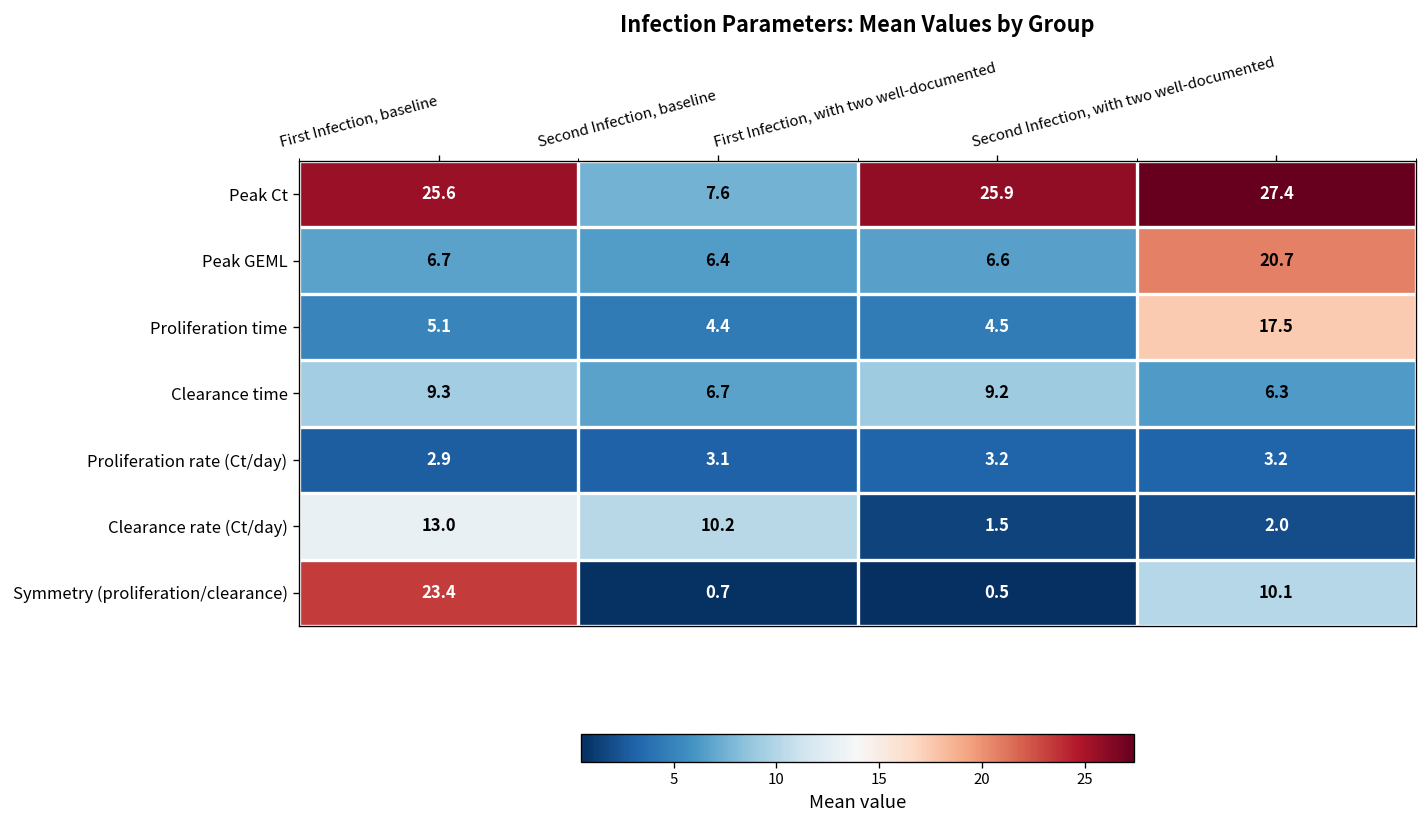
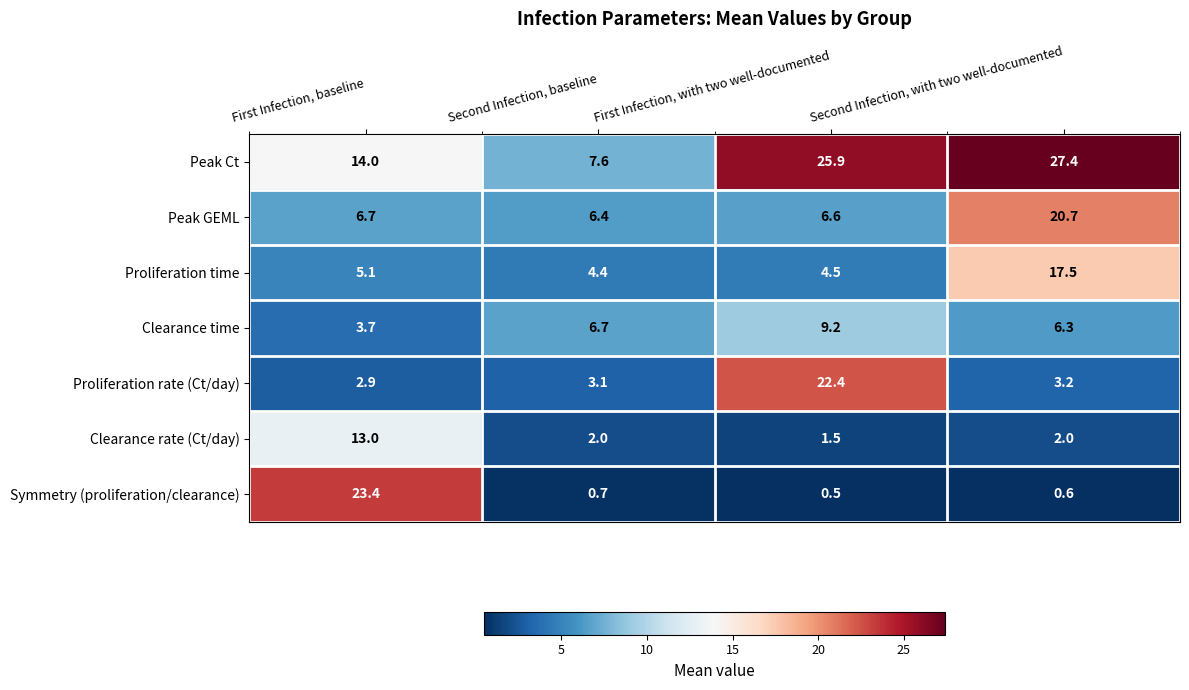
Peak Ct, First Infection, baseline: 25.6 -> 14.0
Clearance time, First Infection, baseline: 9.3 -> 3.7
Proliferation rate (Ct/day), First Infection, with two well-documented: 3.2 -> 22.4
Clearance rate (Ct/day), Second Infection, baseline: 10.2 -> 2.0
Symmetry (proliferation/clearance), Second Infection, with two well-documented: 10.1 -> 0.6
